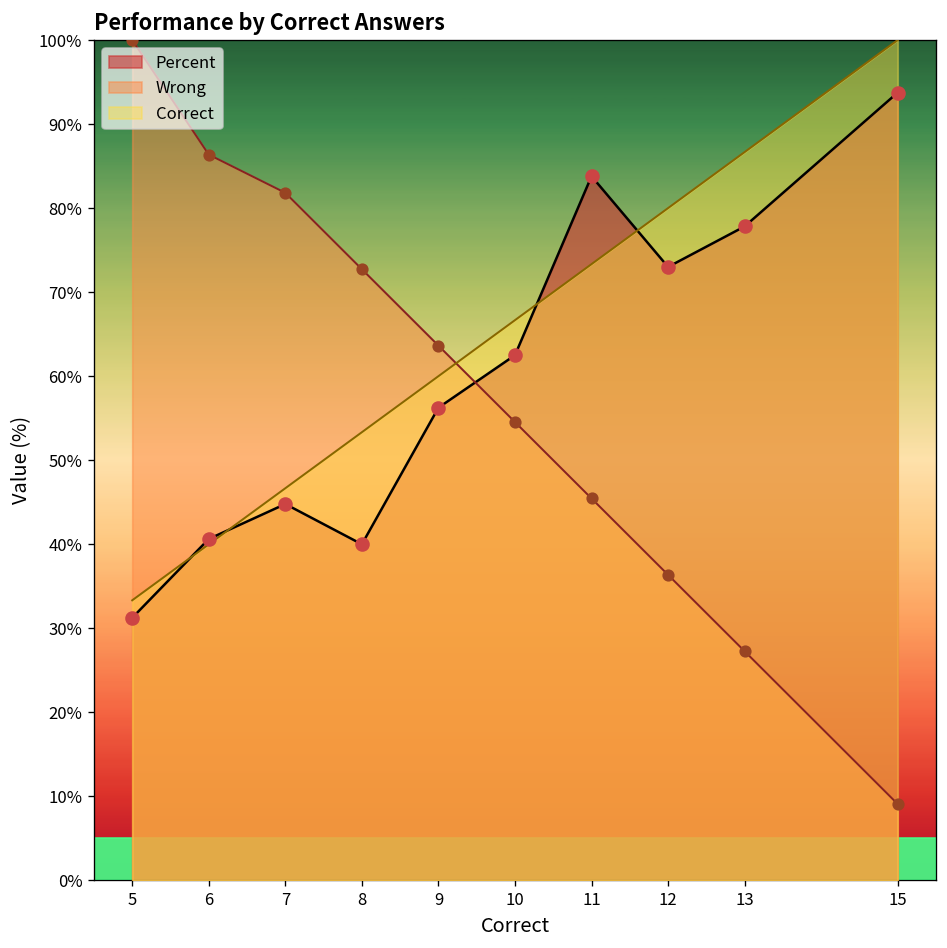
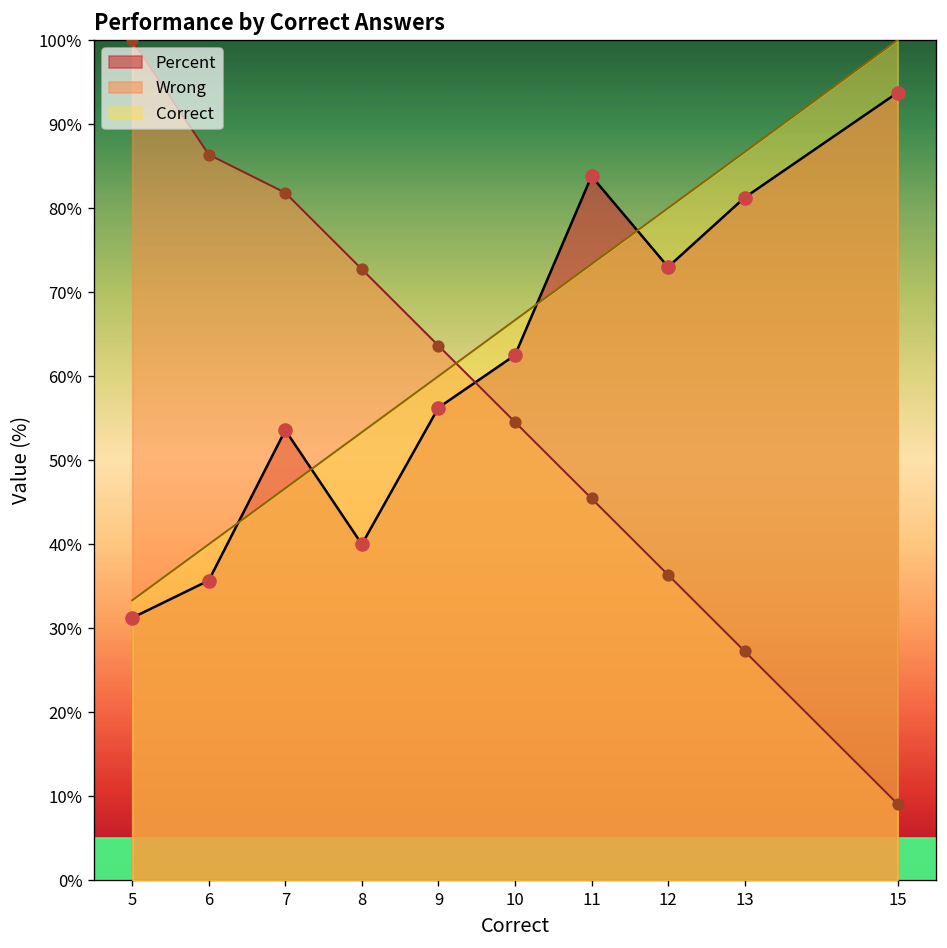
Percent, 6: 41% -> 36%
Percent, 7: 45% -> 54%
Percent, 13: 78% -> 81%
